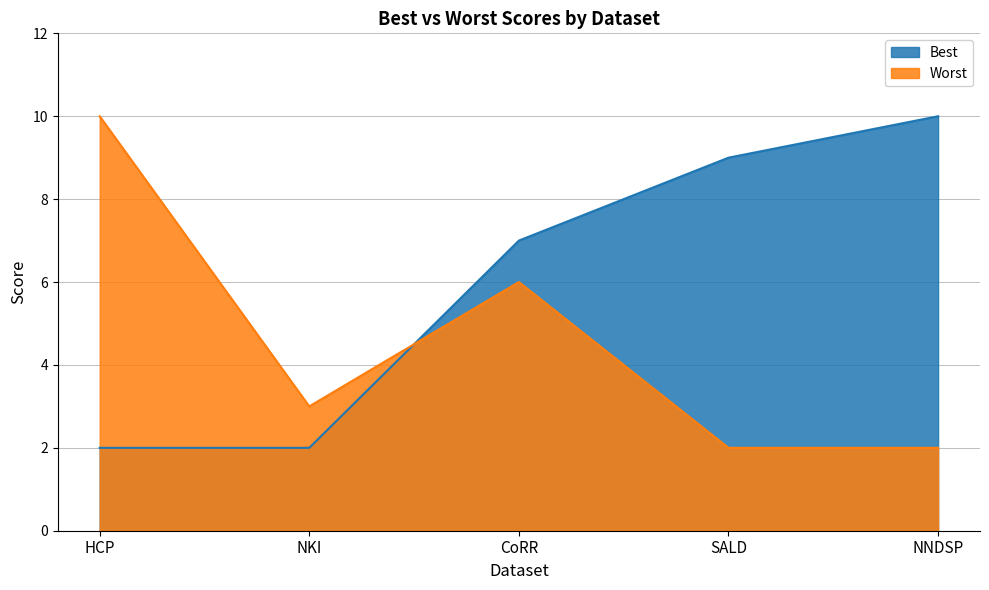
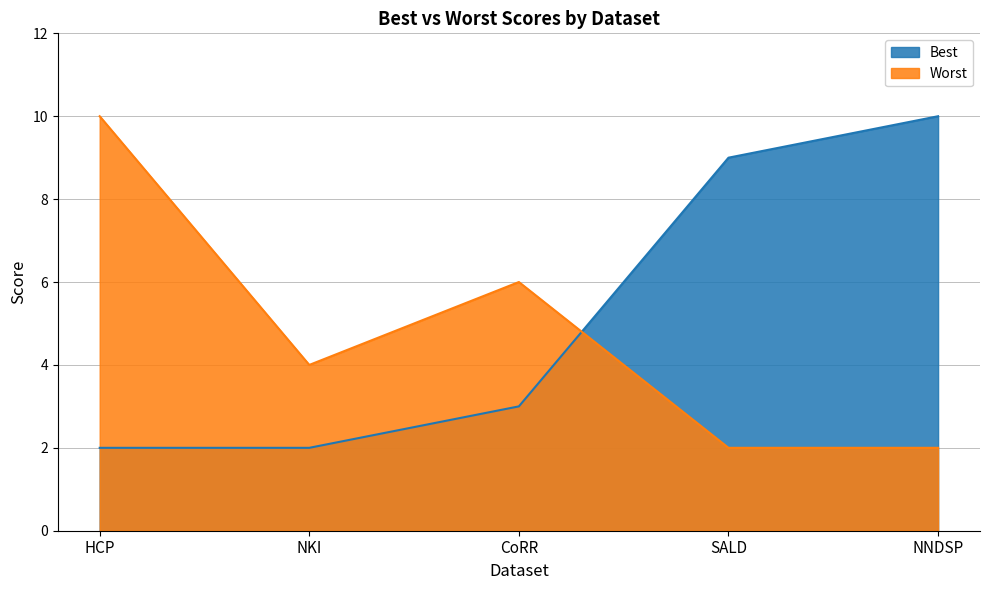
Worst, NKI: 3 -> 4
Best, CoRR: 7 -> 3
